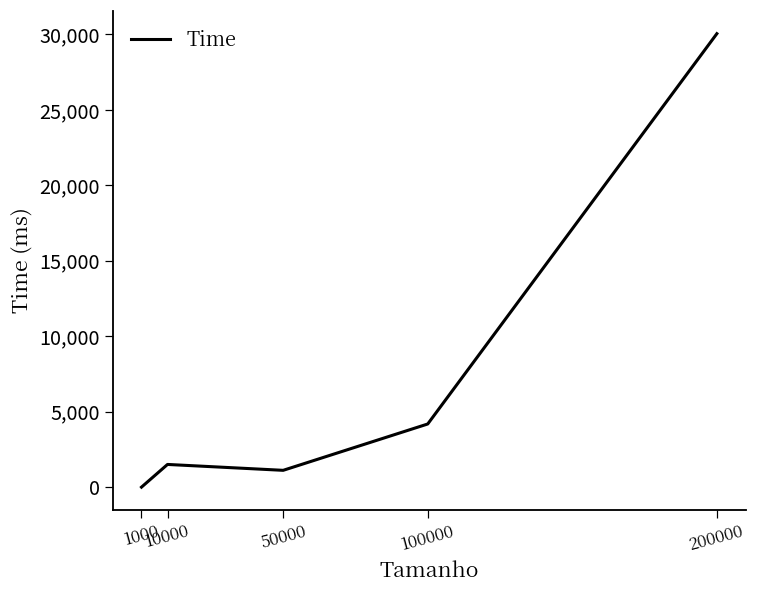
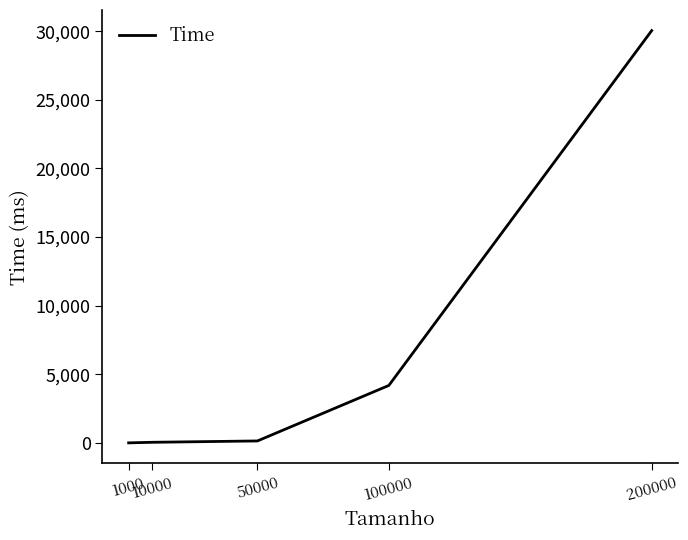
10000: 1,500 -> 0
50000: 1,100 -> 100
